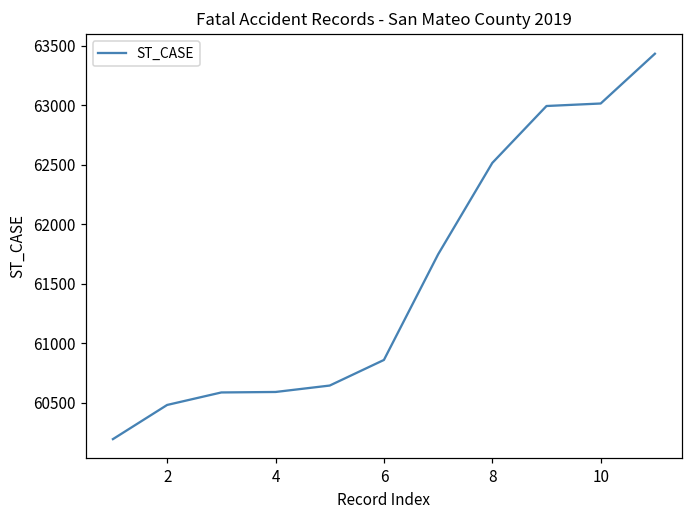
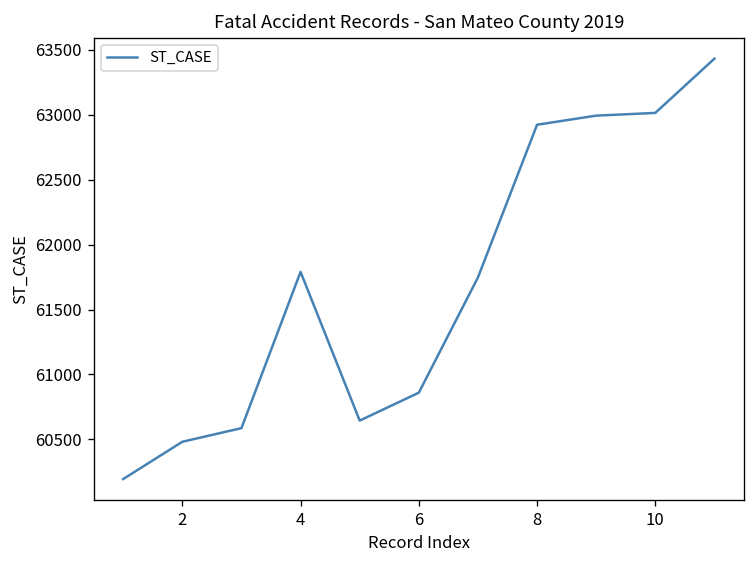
4: 60590 -> 61790
8: 62520 -> 62920
